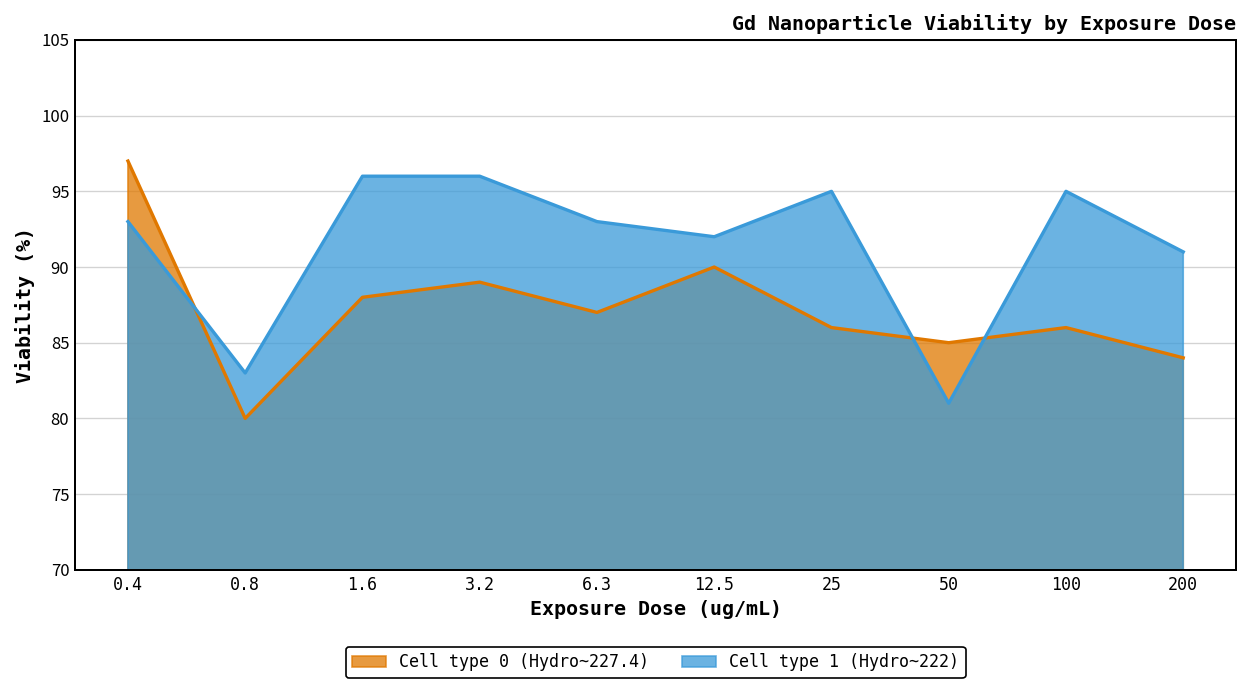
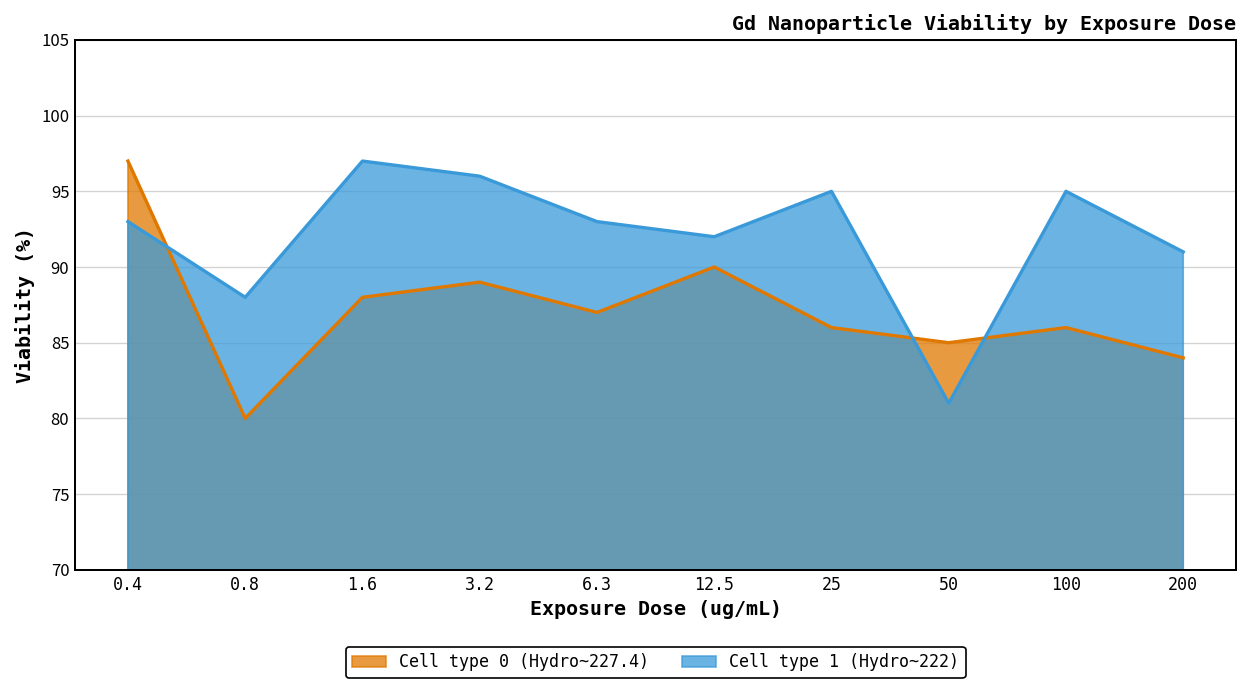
Cell type 1 (Hydro~222), 0.8: 83 -> 88
Cell type 1 (Hydro~222), 1.6: 96 -> 97
